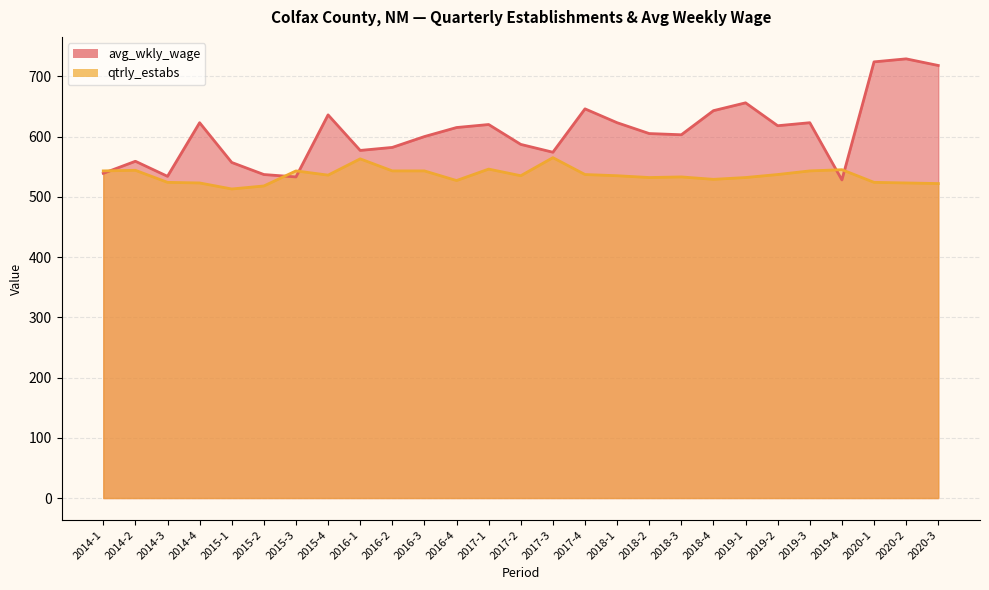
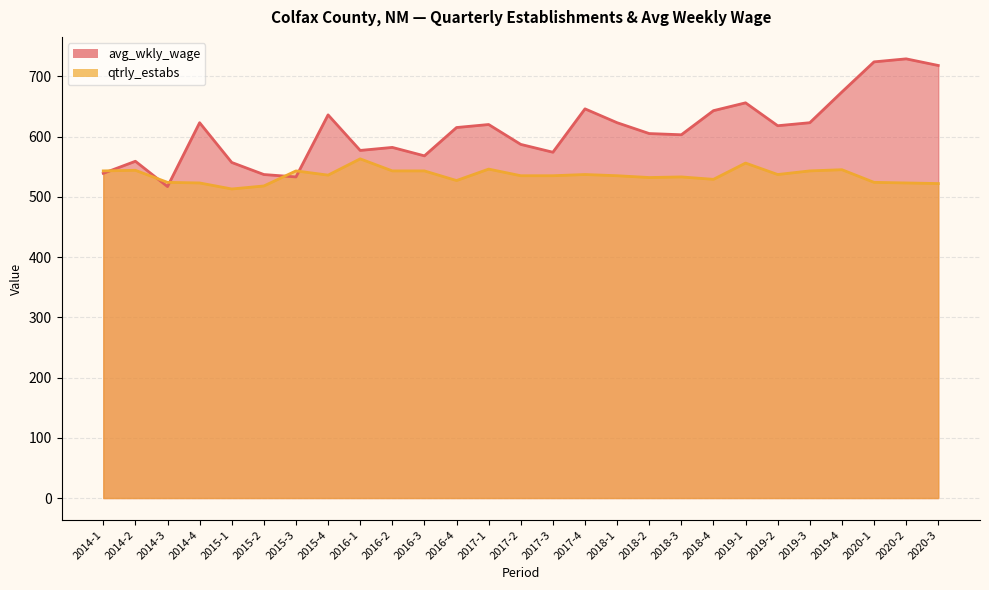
avg_wkly_wage, 2014-3: 530 -> 520
avg_wkly_wage, 2016-3: 600 -> 570
qtrly_estabs, 2017-3: 570 -> 540
qtrly_estabs, 2019-1: 530 -> 560
avg_wkly_wage, 2019-4: 530 -> 670
